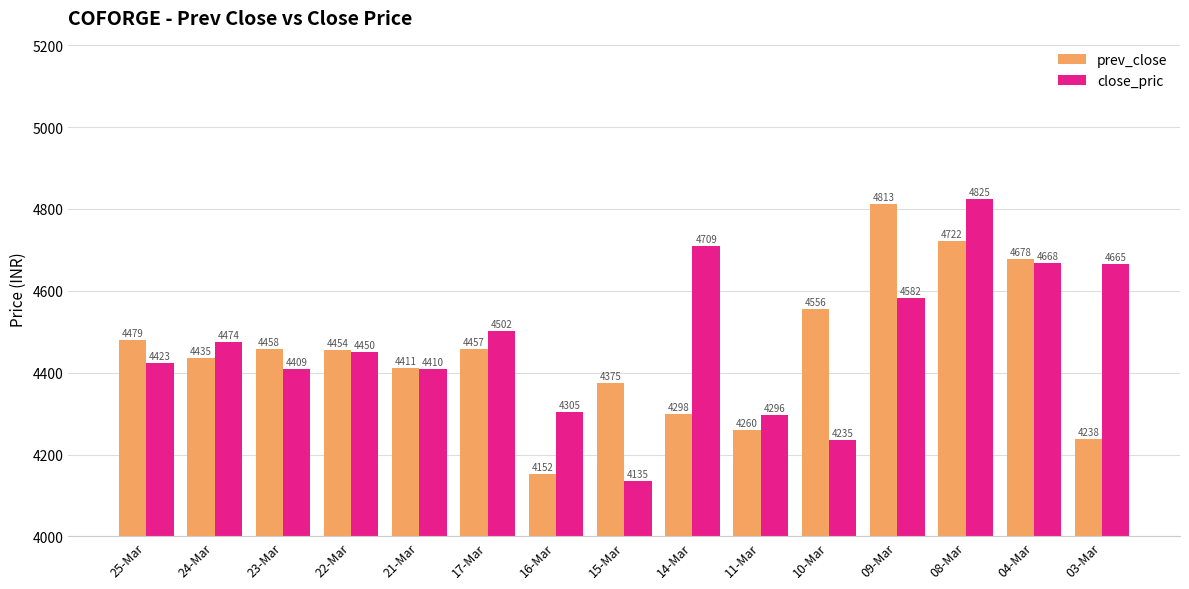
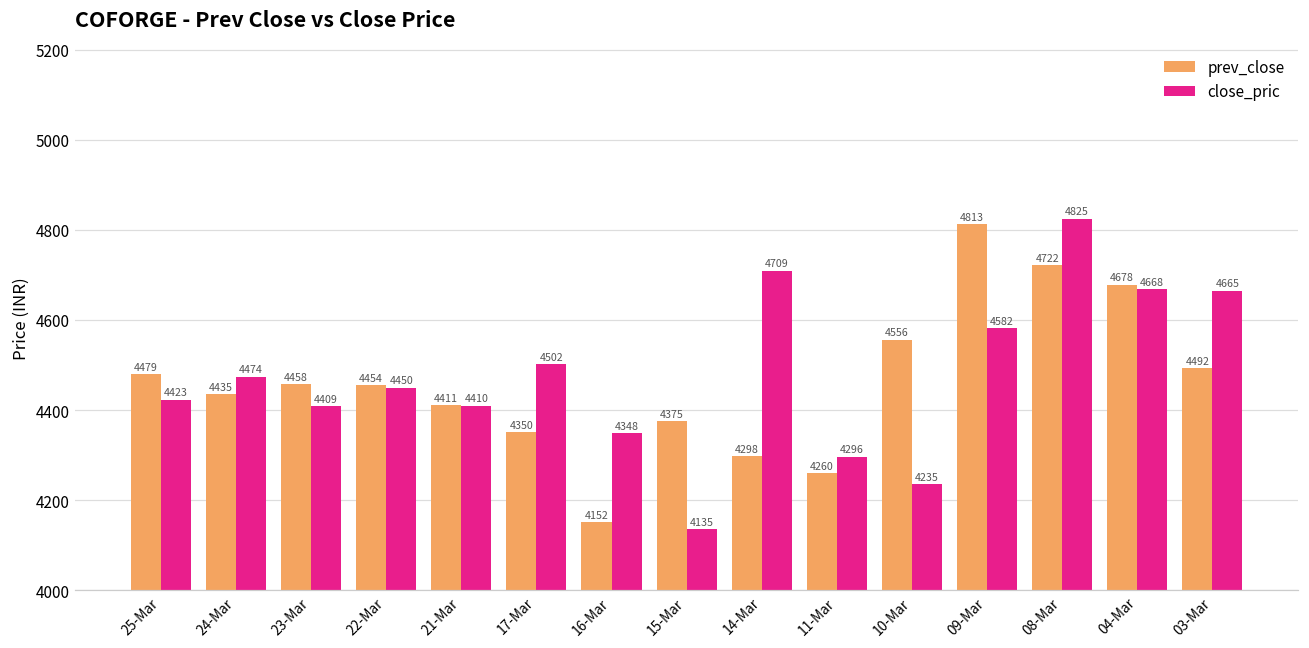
prev_close, 17-Mar: 4457 -> 4350
close_pric, 16-Mar: 4305 -> 4348
prev_close, 03-Mar: 4238 -> 4492
